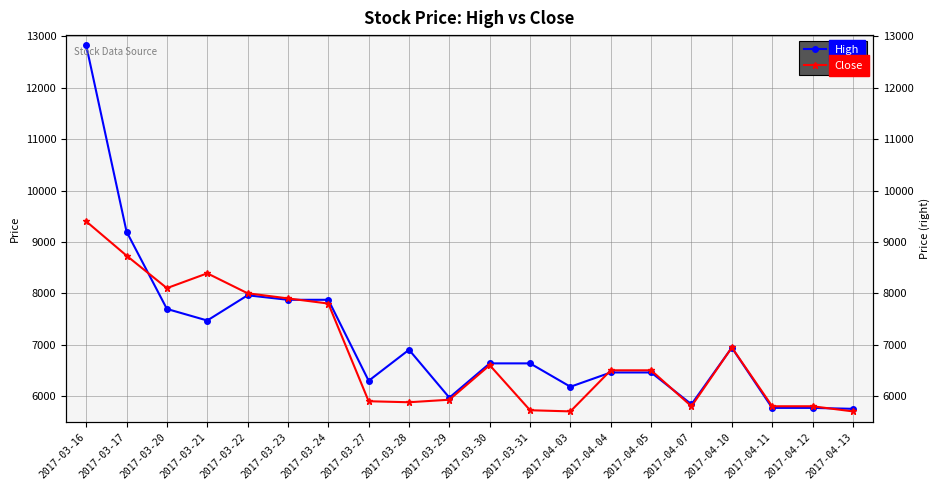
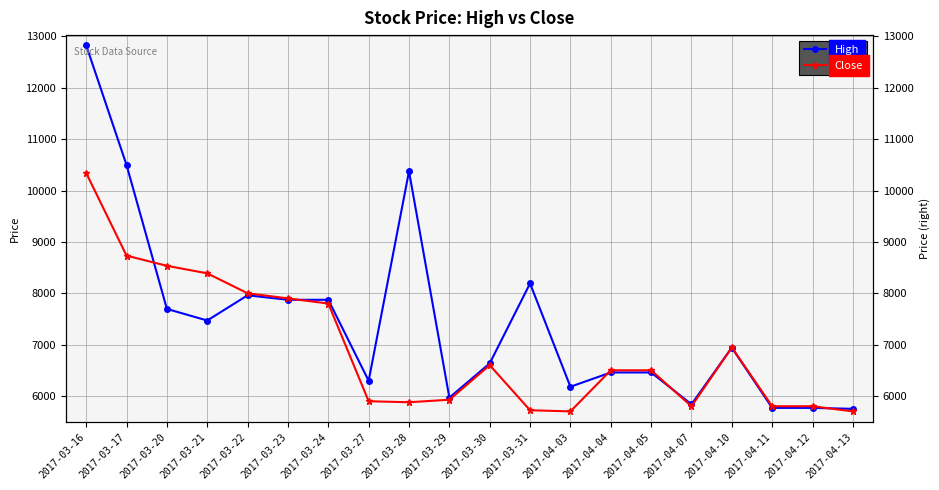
Close, 2017-03-16: 9400 -> 10300
High, 2017-03-17: 9200 -> 10500
Close, 2017-03-20: 8100 -> 8500
High, 2017-03-28: 6900 -> 10400
High, 2017-03-31: 6600 -> 8200
